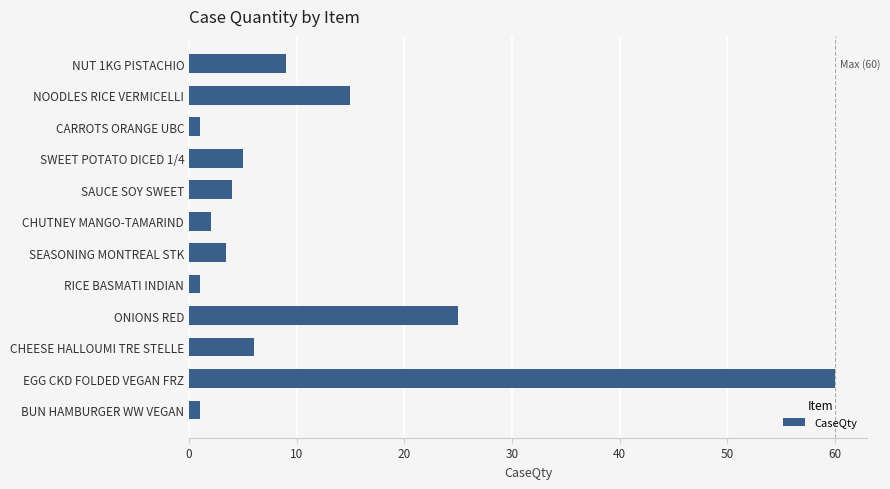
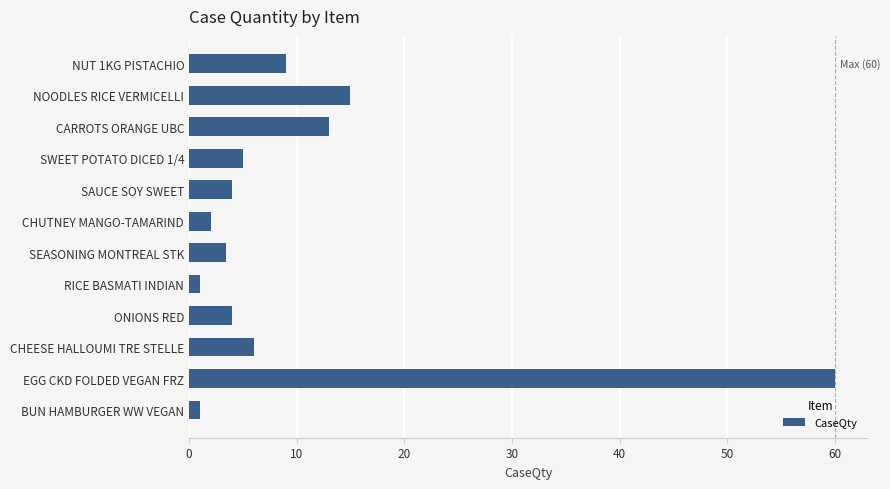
CARROTS ORANGE UBC: 1 -> 13
ONIONS RED: 25 -> 4
